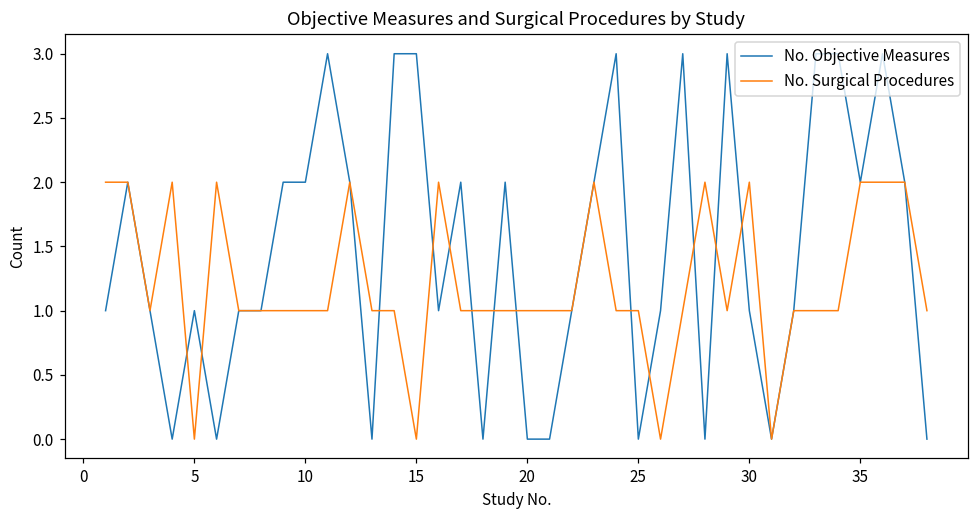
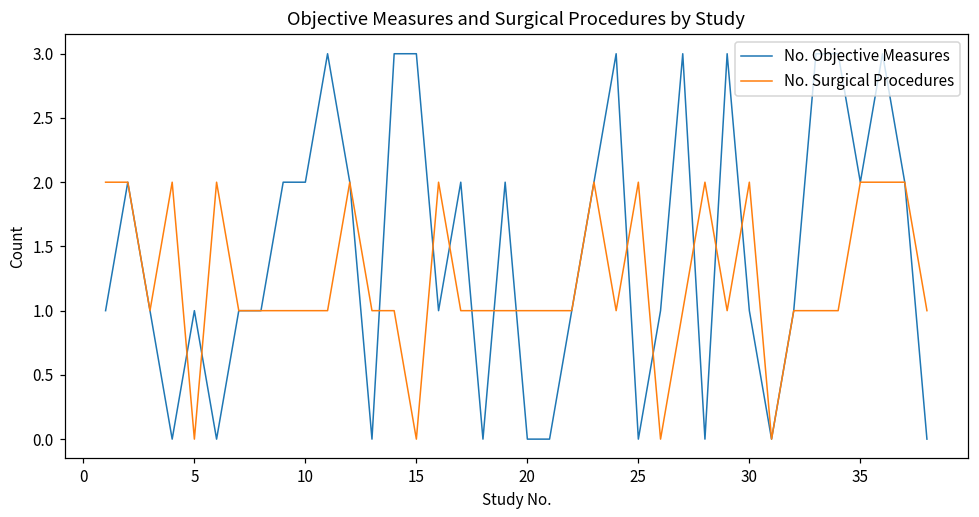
No. Surgical Procedures, 25: 1 -> 2
